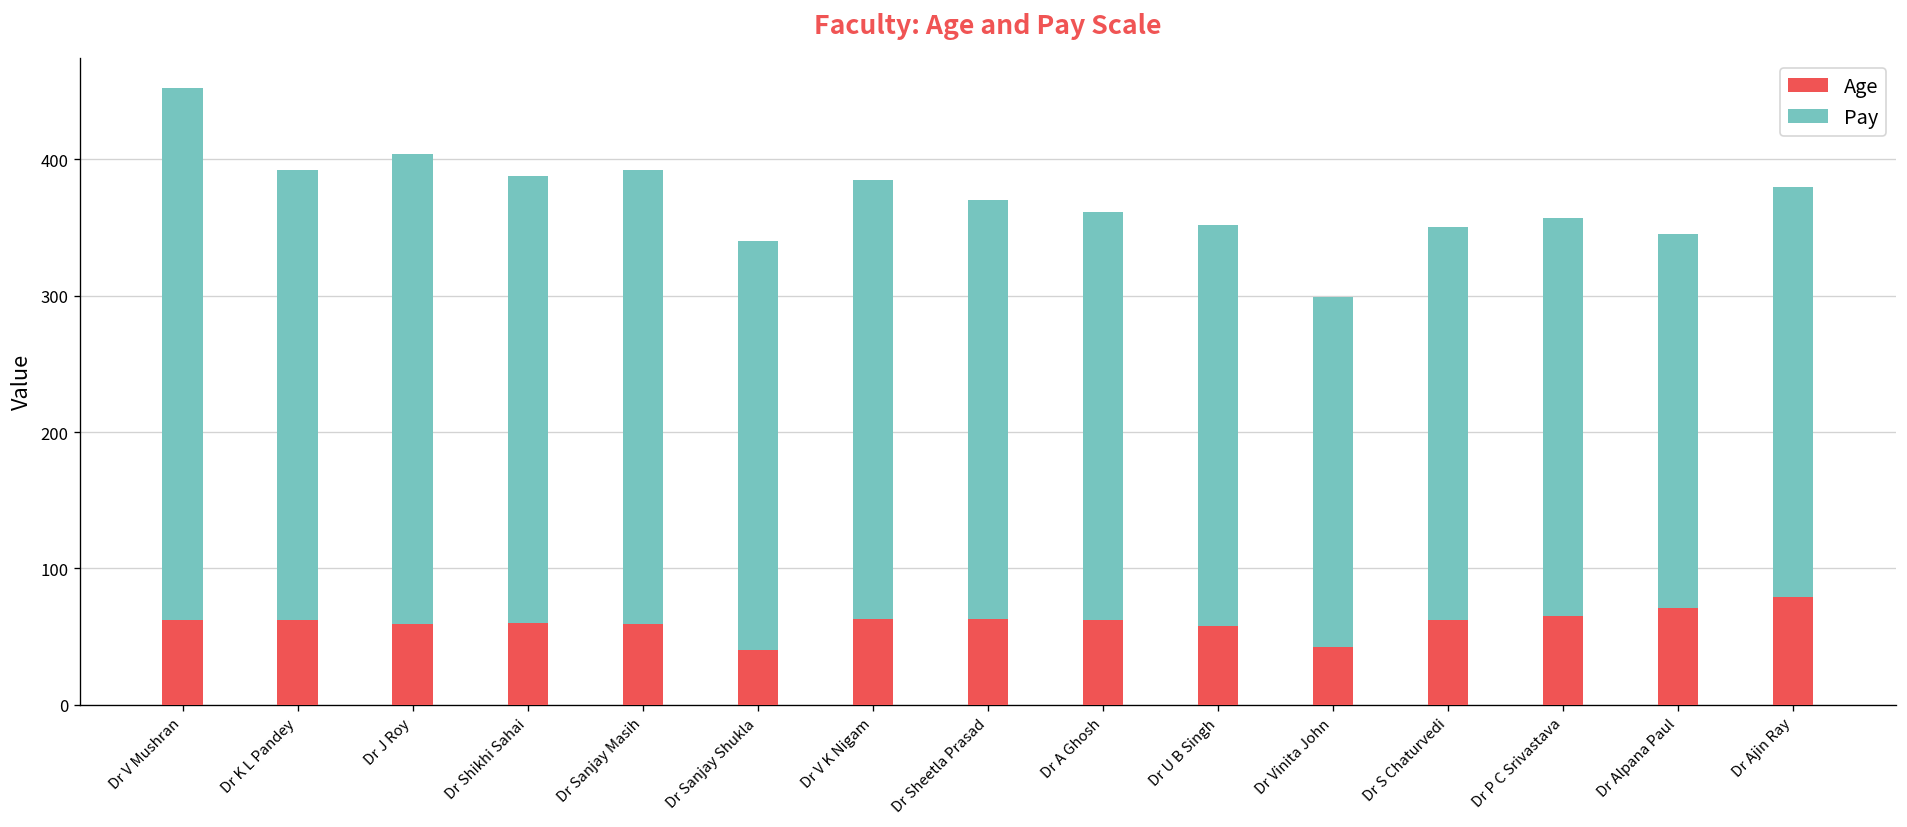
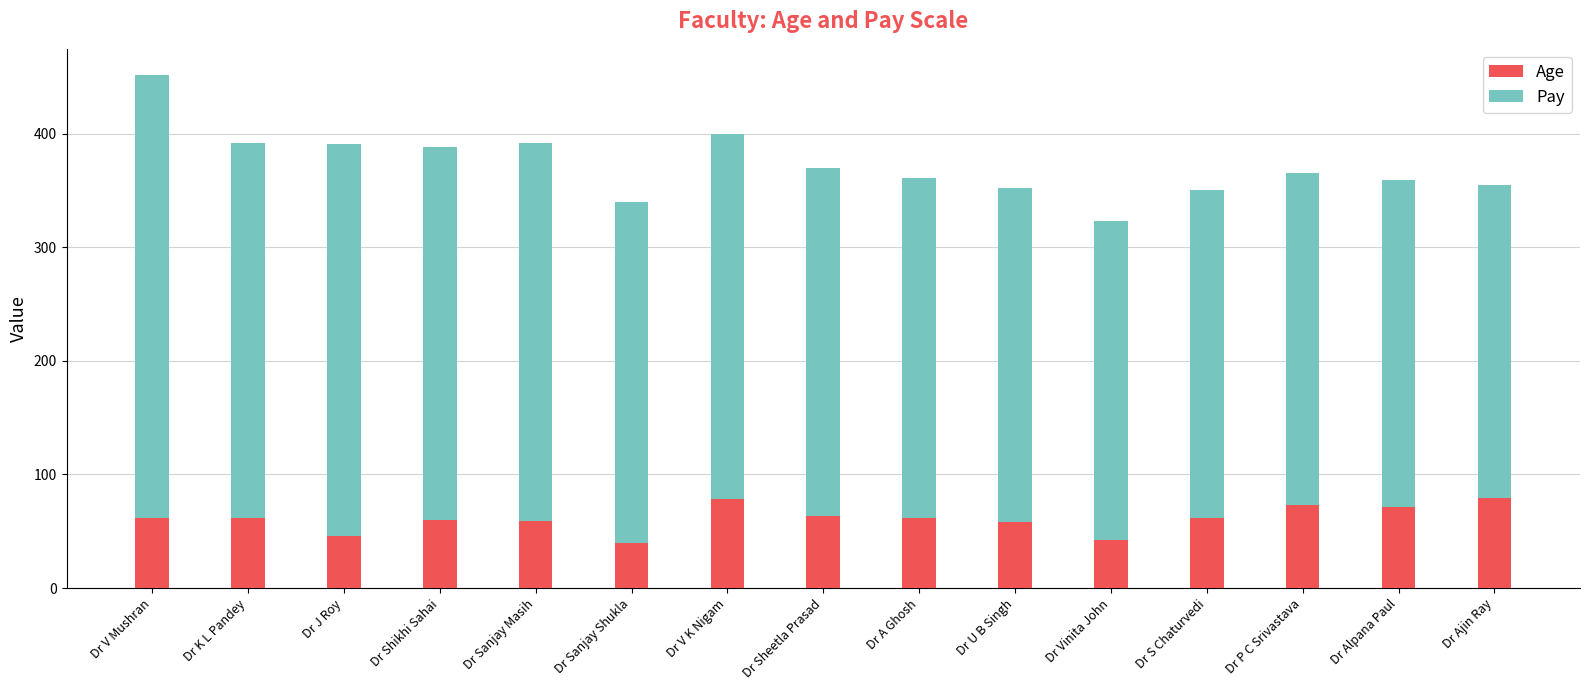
Age, Dr J Roy: 59 -> 46
Age, Dr V K Nigam: 63 -> 78
Pay, Dr Vinita John: 257 -> 281
Age, Dr P C Srivastava: 65 -> 73
Pay, Dr Alpana Paul: 274 -> 288
Pay, Dr Ajin Ray: 301 -> 276
